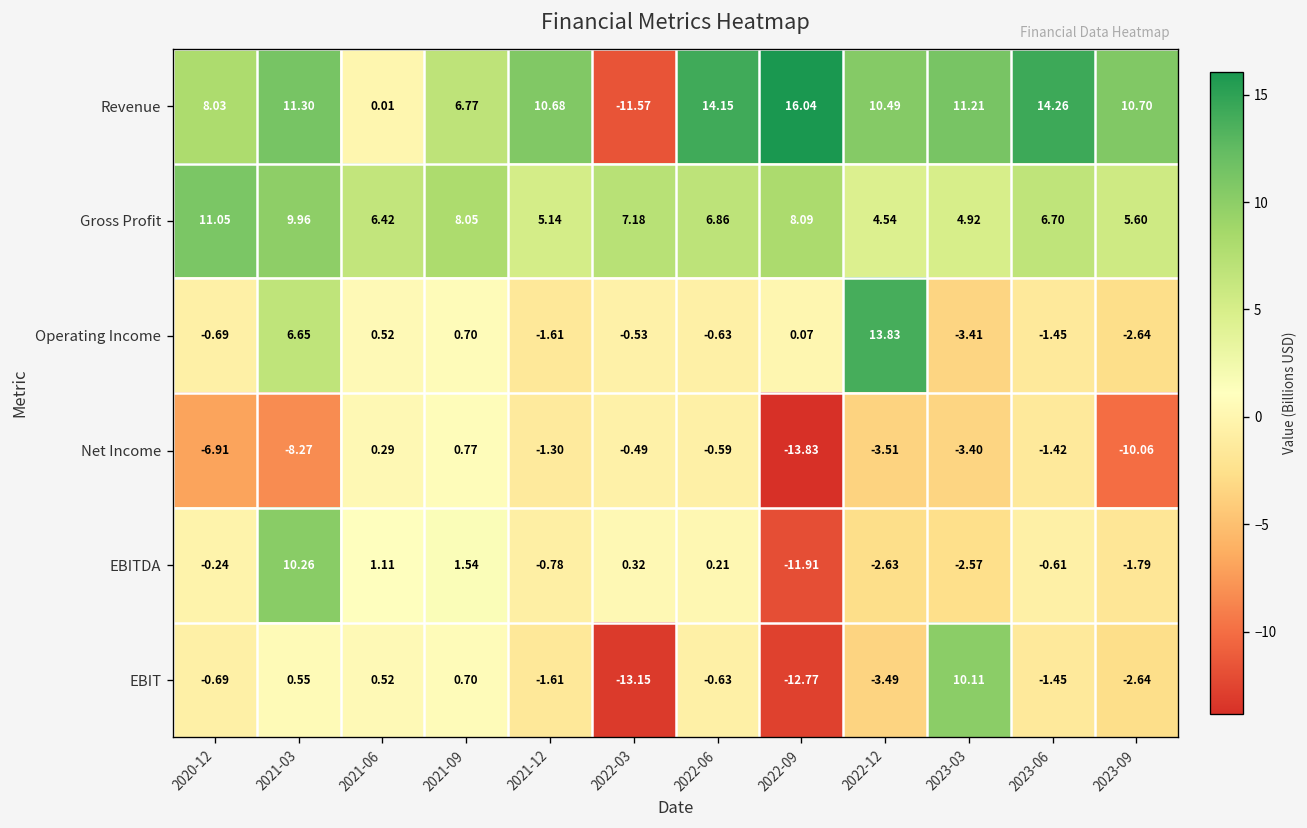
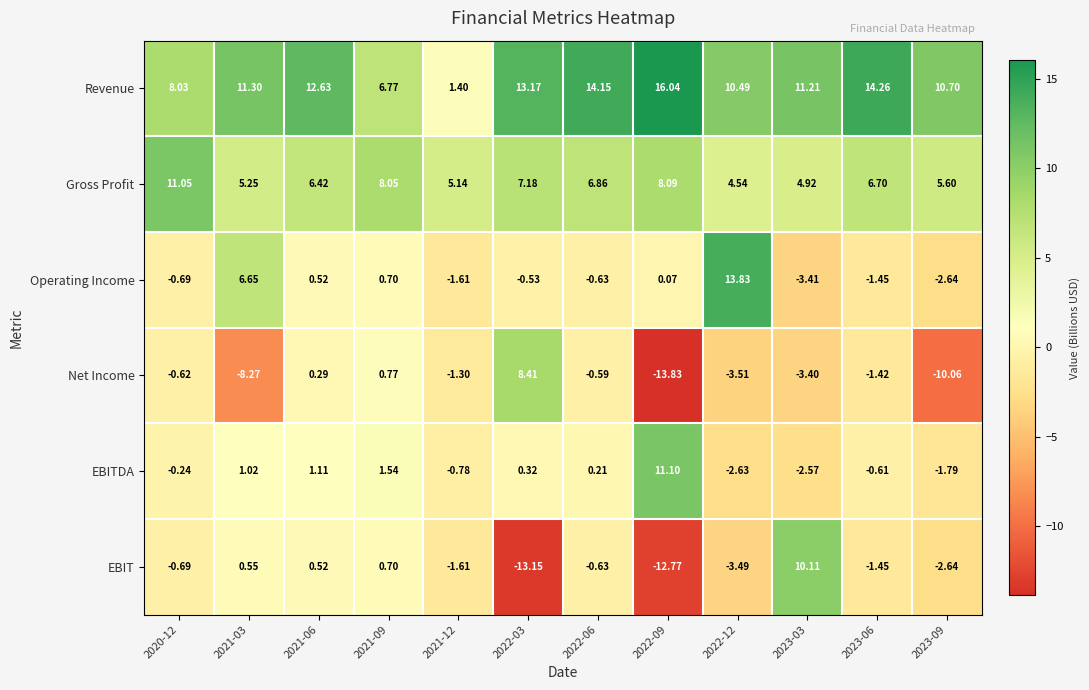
Revenue, 2021-06: 0.01 -> 12.63
Revenue, 2021-12: 10.68 -> 1.40
Revenue, 2022-03: -11.57 -> 13.17
Gross Profit, 2021-03: 9.96 -> 5.25
Net Income, 2020-12: -6.91 -> -0.62
Net Income, 2022-03: -0.49 -> 8.41
EBITDA, 2021-03: 10.26 -> 1.02
EBITDA, 2022-09: -11.91 -> 11.10
